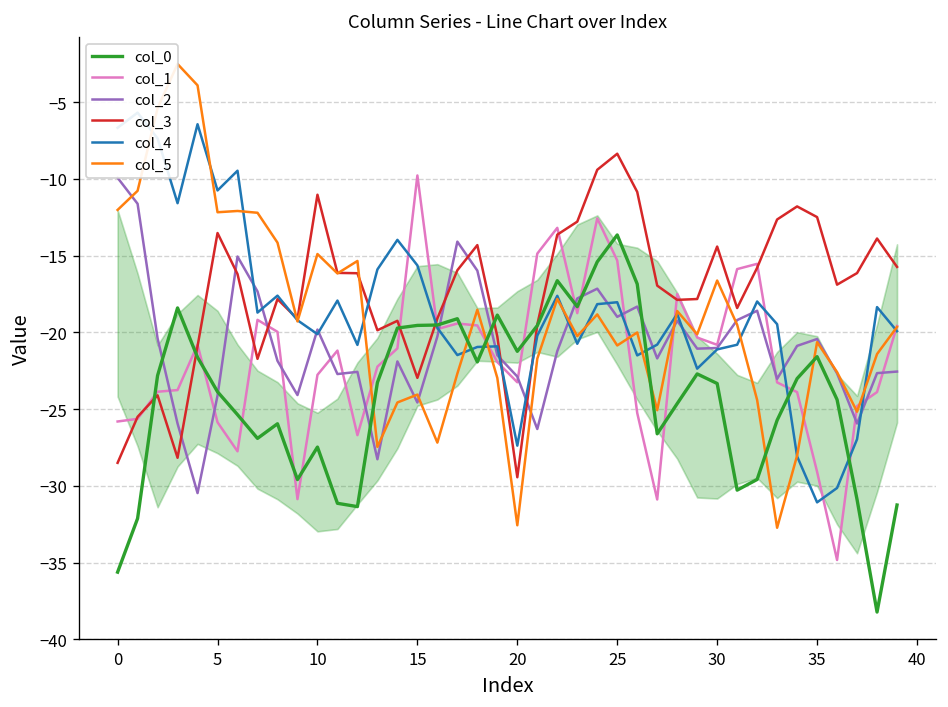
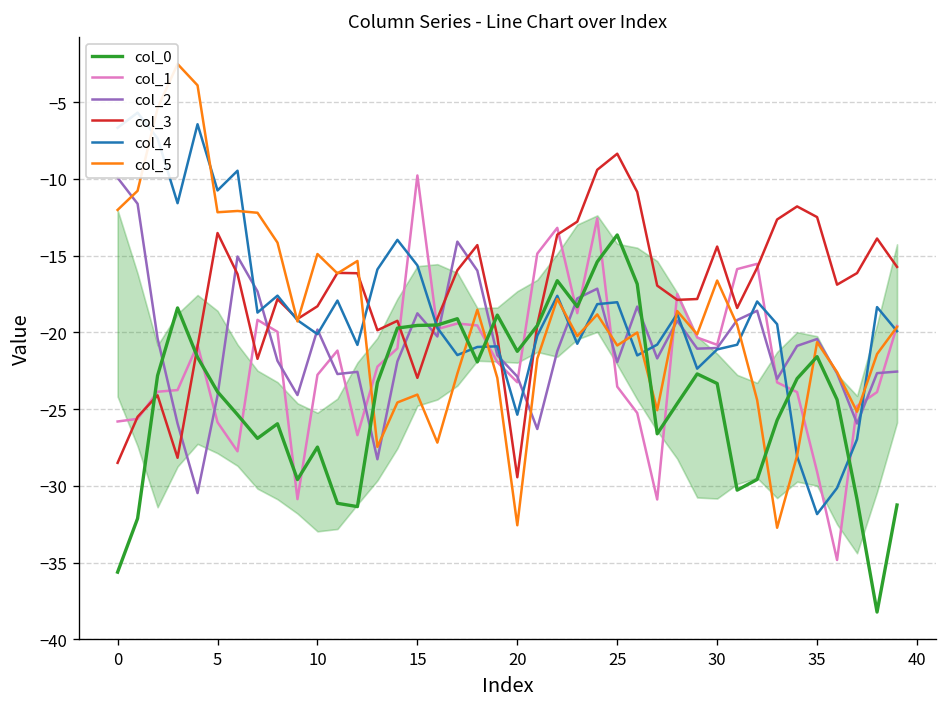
col_3, 10: -11.0 -> -18.3
col_2, 15: -24.6 -> -18.8
col_4, 20: -27.4 -> -25.4
col_1, 25: -15.3 -> -23.5
col_2, 25: -19.0 -> -21.9
col_4, 35: -31.1 -> -31.8
